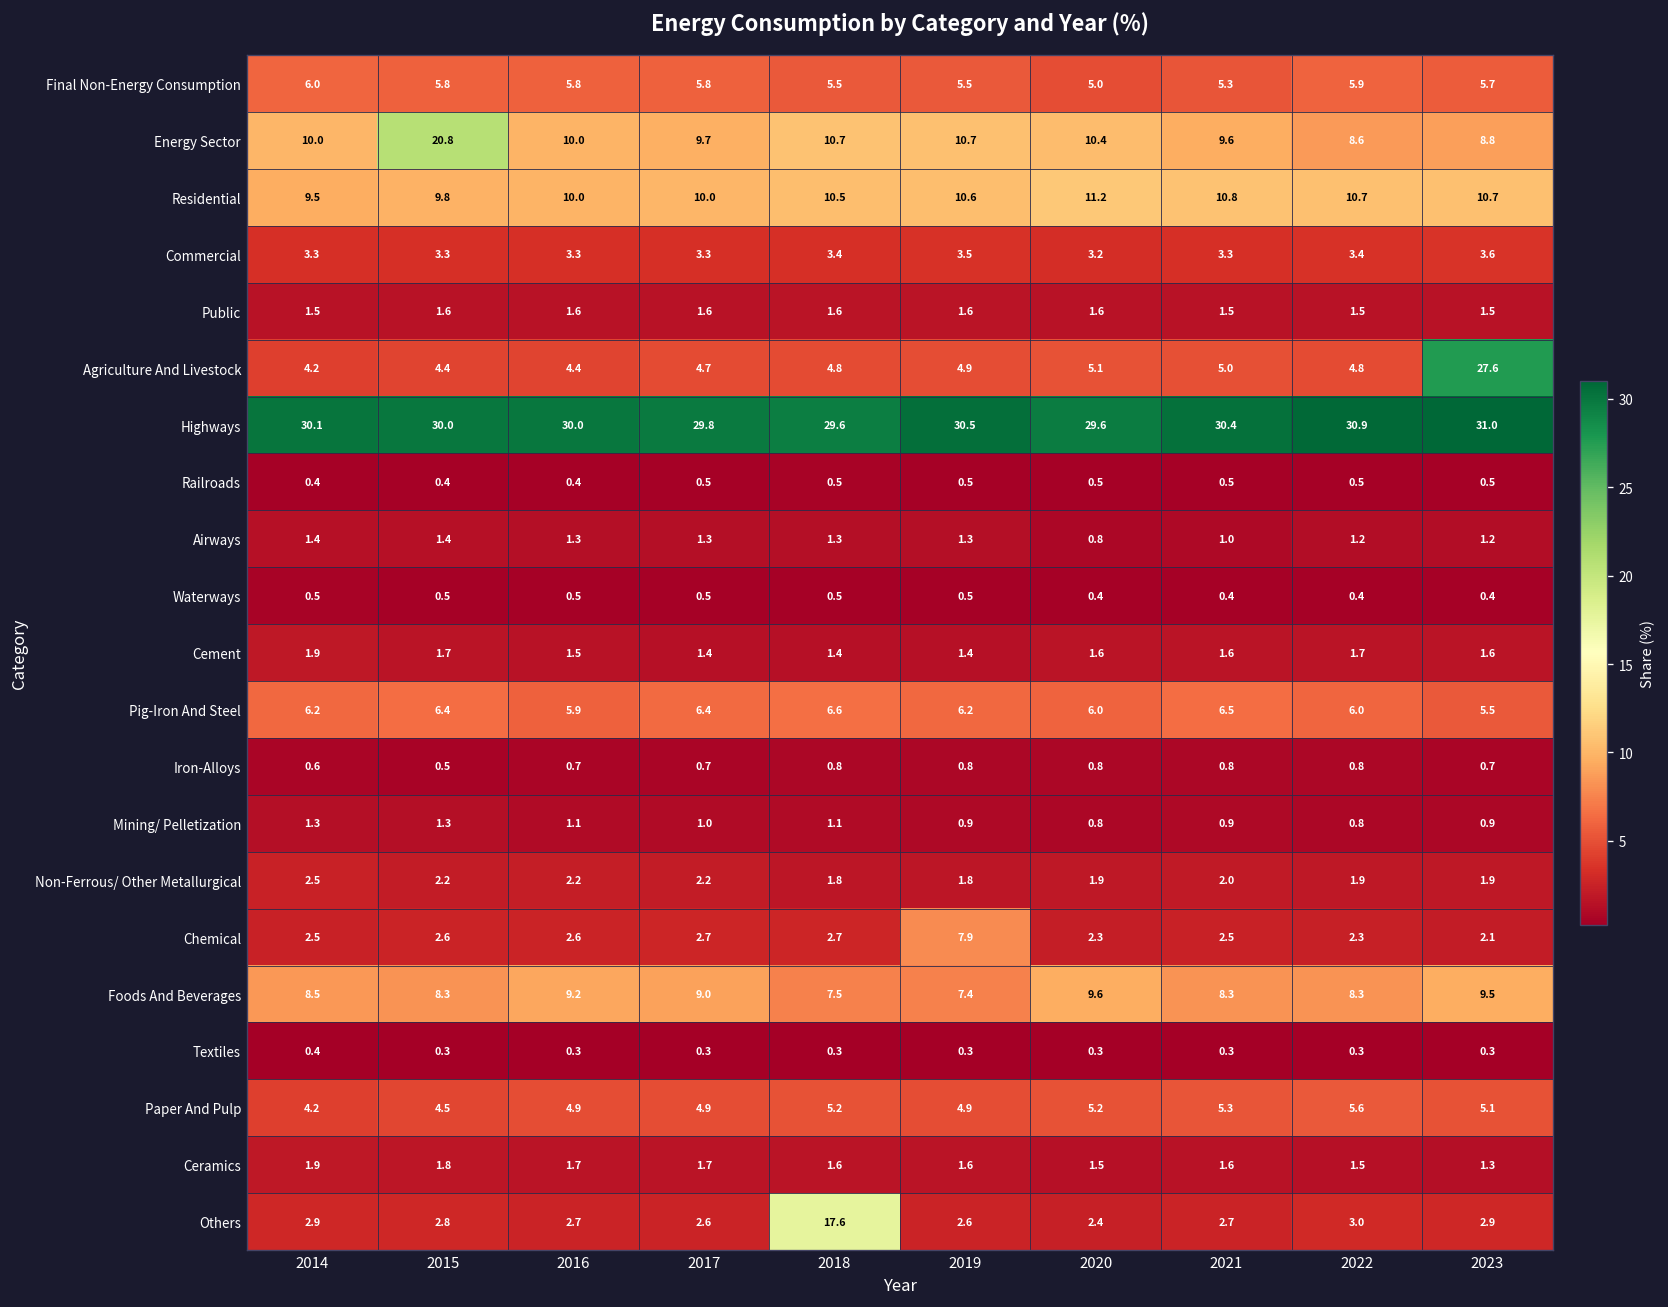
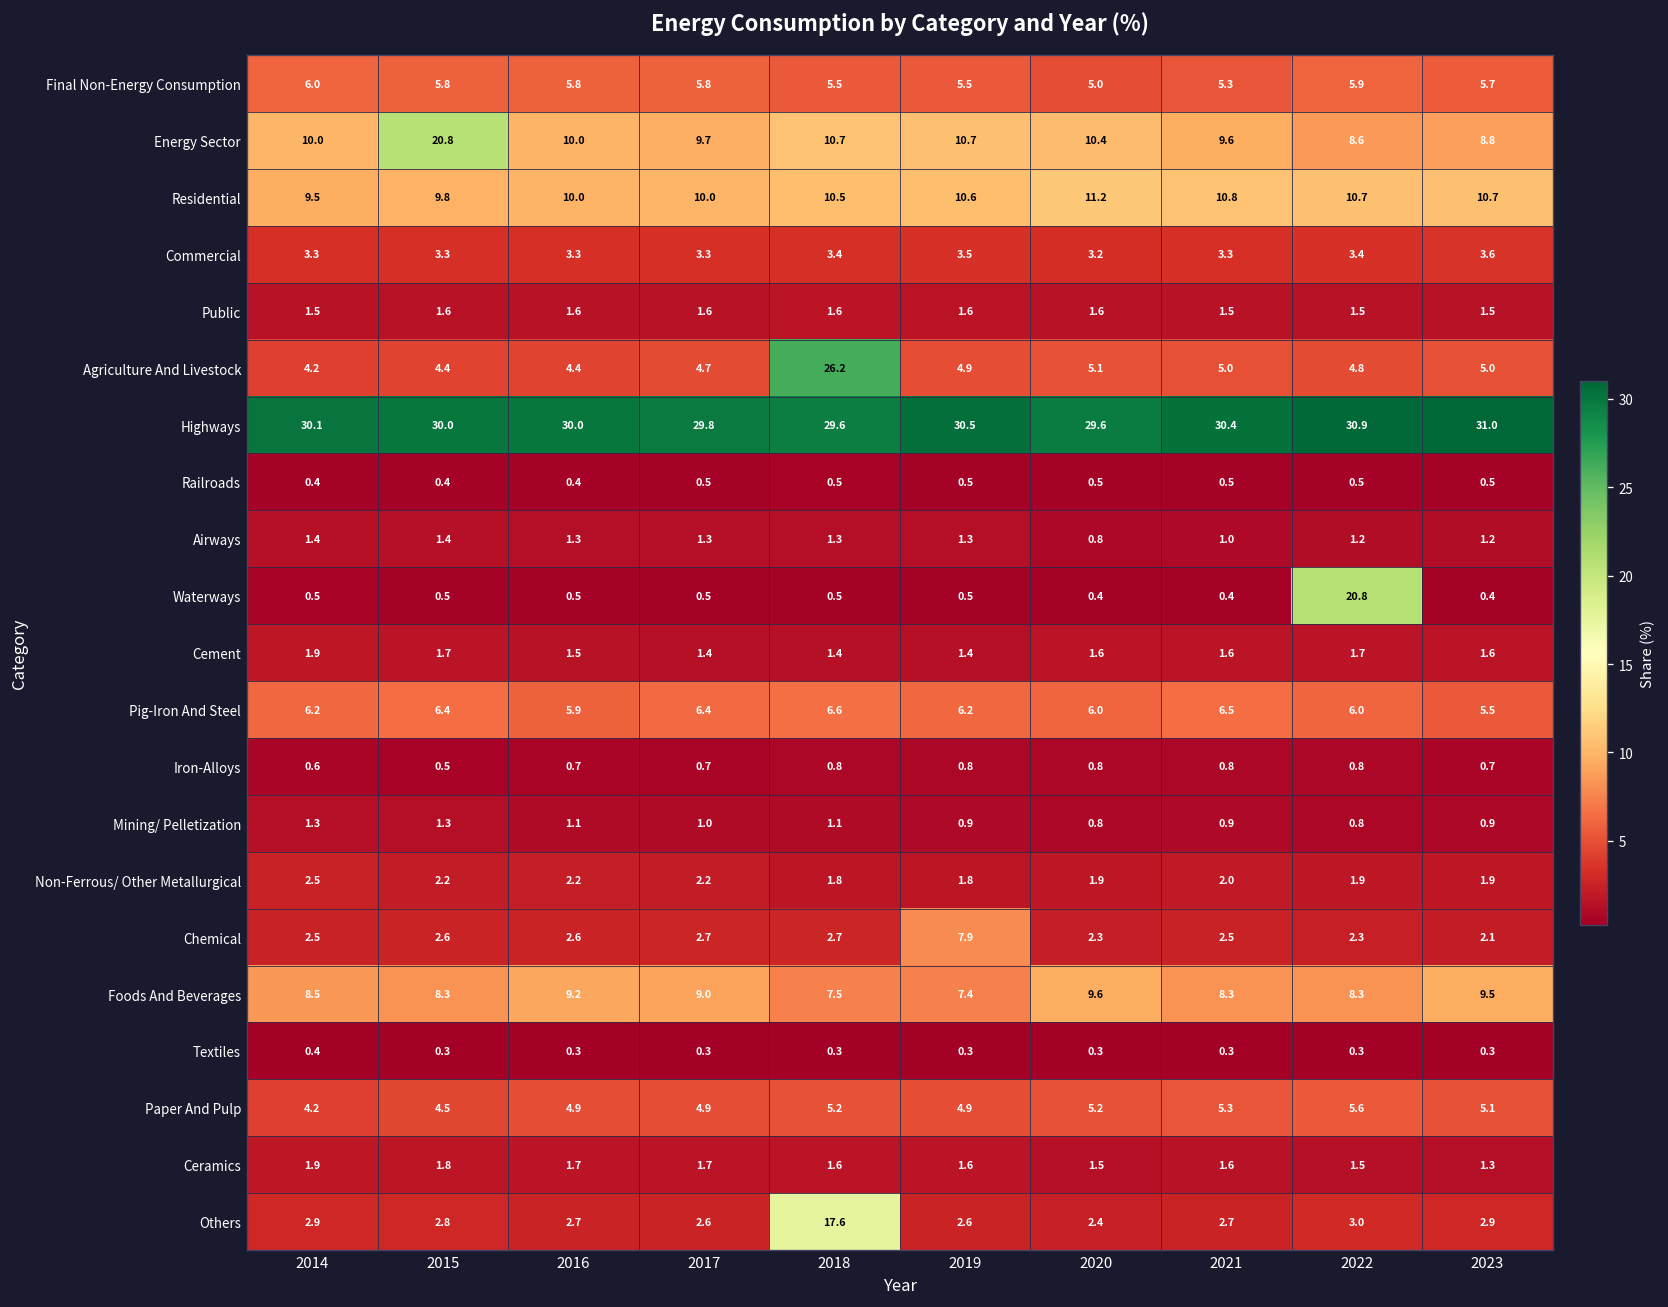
Agriculture And Livestock, 2018: 4.8 -> 26.2
Agriculture And Livestock, 2023: 27.6 -> 5.0
Waterways, 2022: 0.4 -> 20.8
